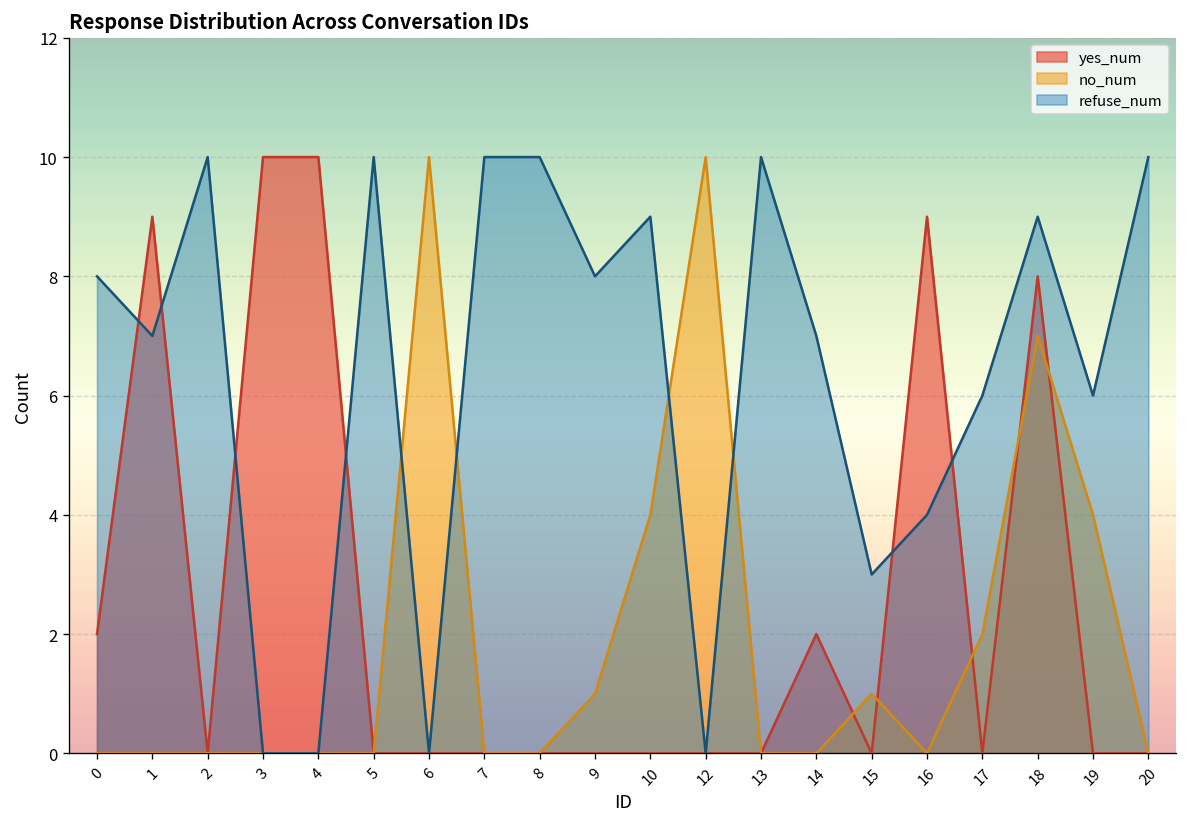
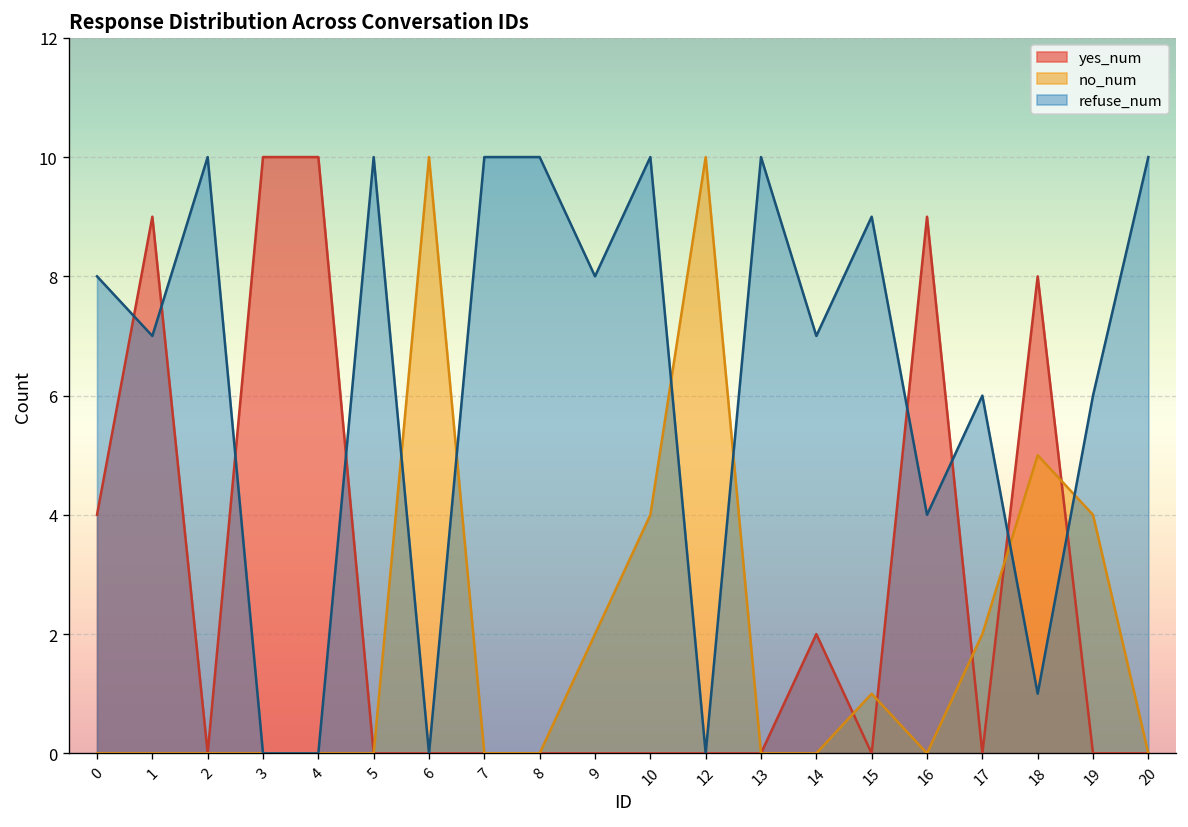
yes_num, 0: 2 -> 4
no_num, 9: 1 -> 2
refuse_num, 10: 9 -> 10
refuse_num, 15: 3 -> 9
no_num, 18: 7 -> 5
refuse_num, 18: 9 -> 1
